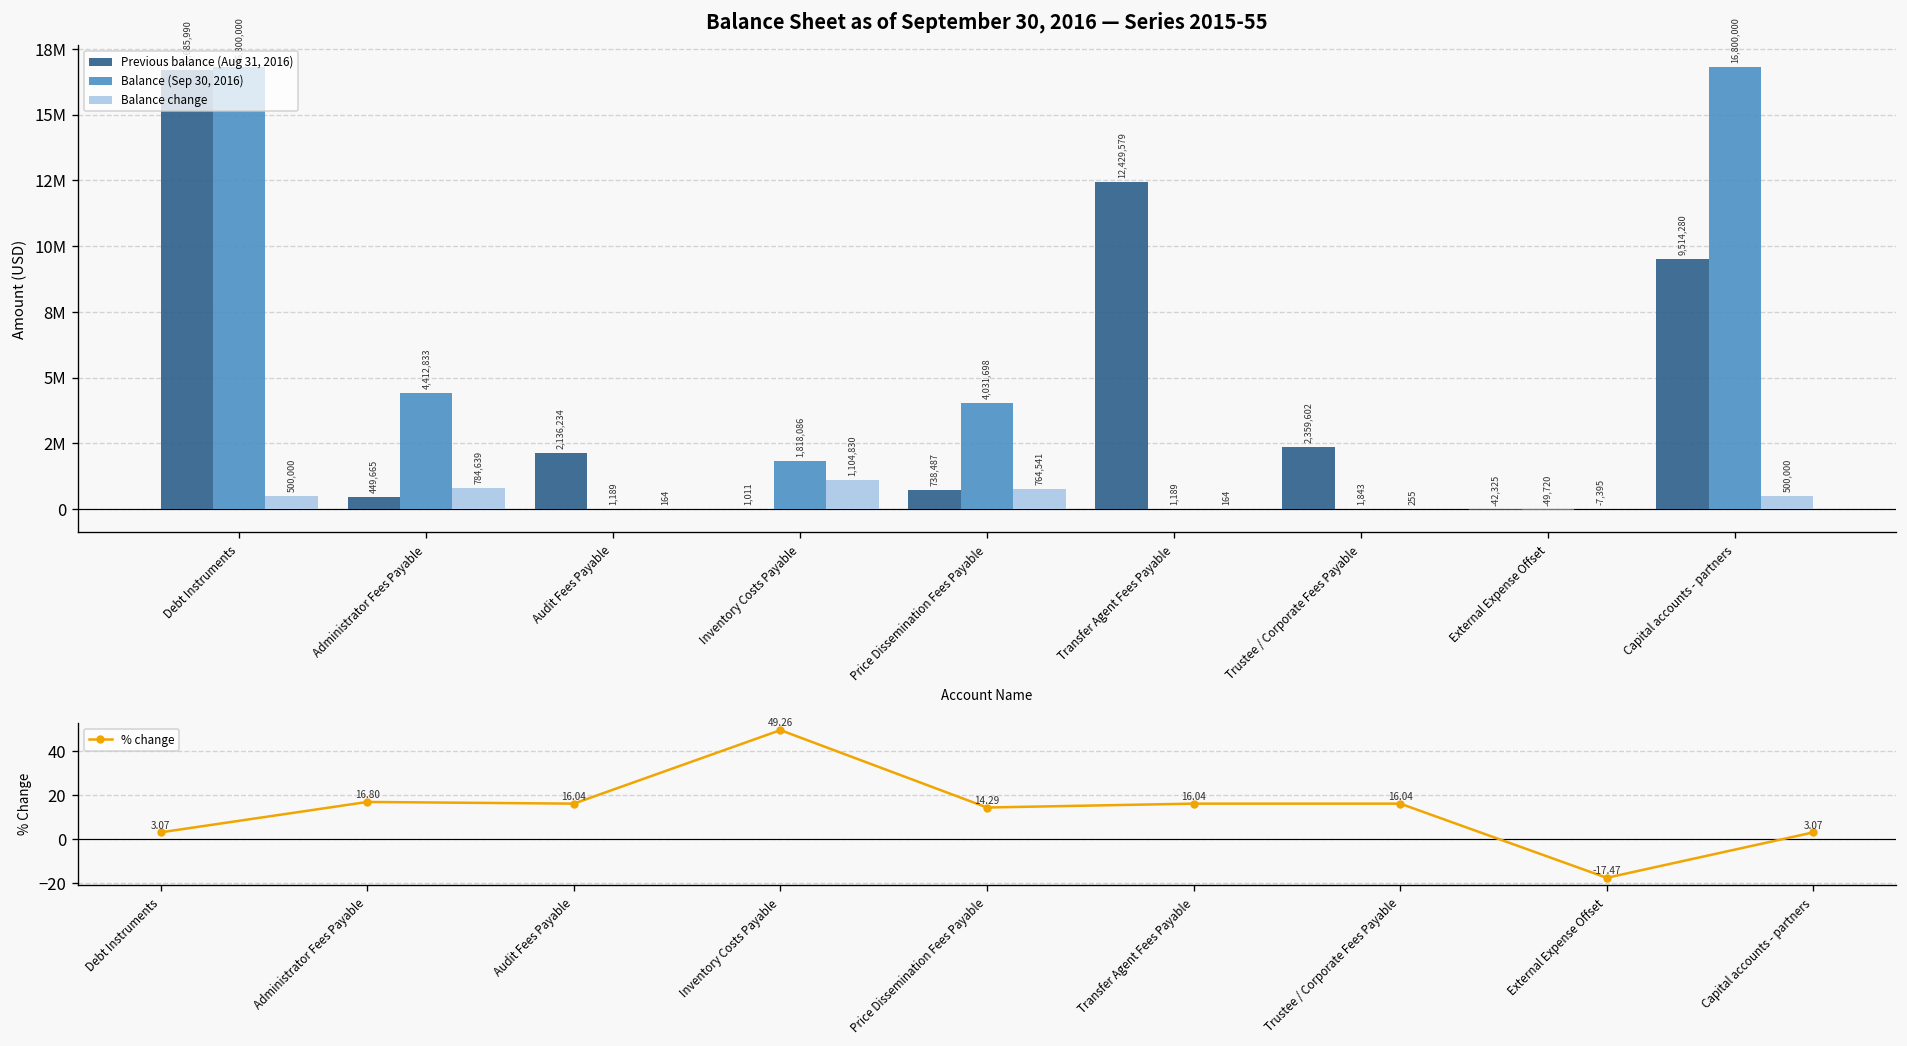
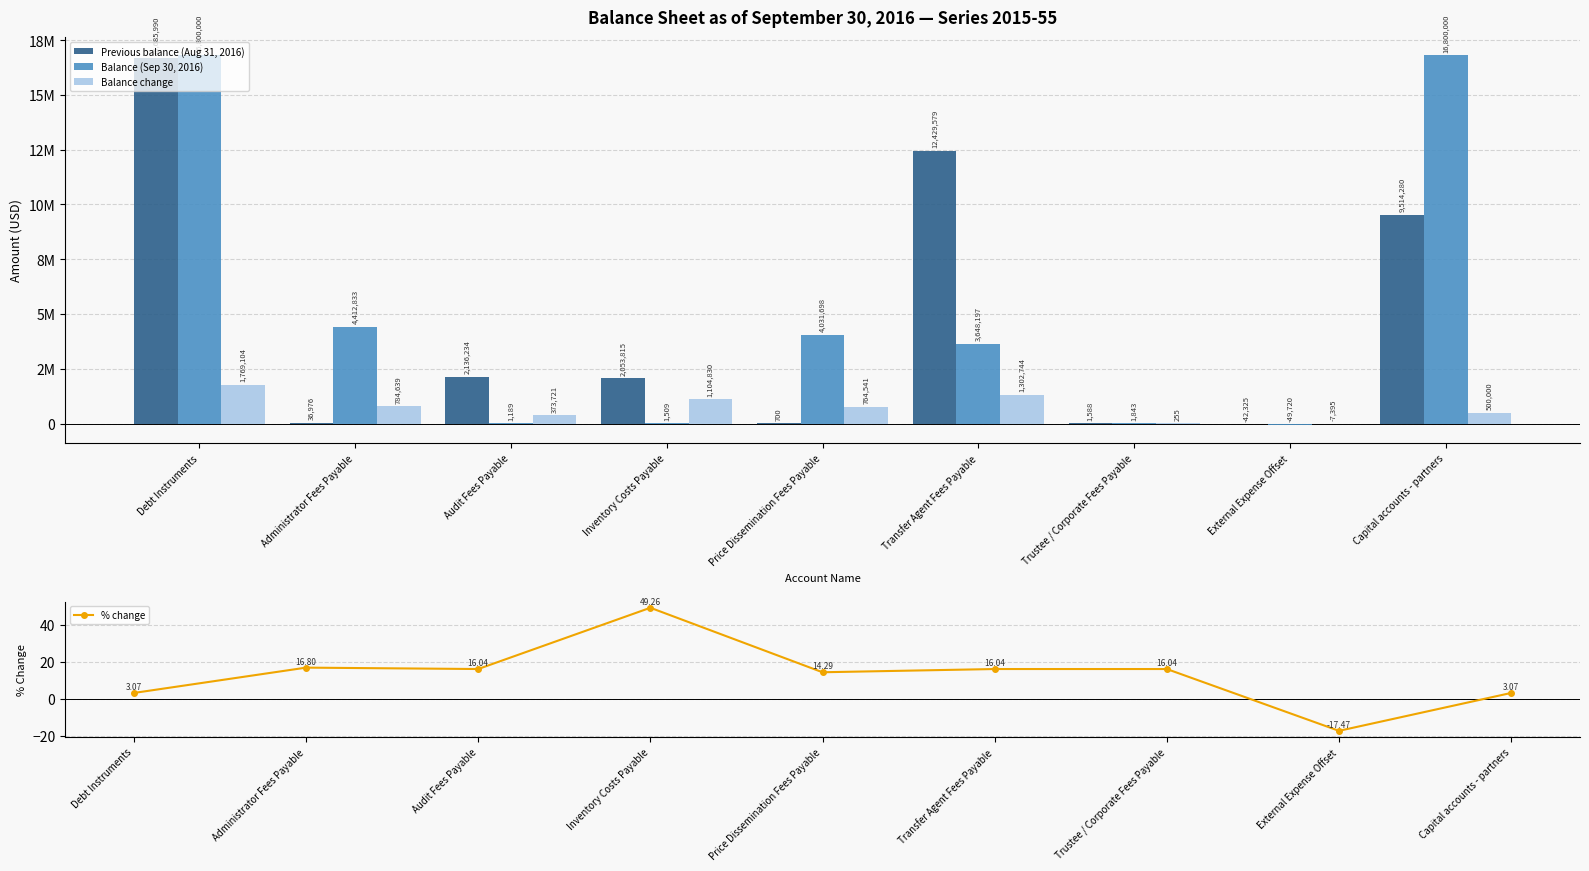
Balance Sheet as of September 30, 2016 — Series 2015-55, Balance change, Debt Instruments: 500,000 -> 1,769,104
Balance Sheet as of September 30, 2016 — Series 2015-55, Previous balance (Aug 31, 2016), Administrator Fees Payable: 449,665 -> 36,976
Balance Sheet as of September 30, 2016 — Series 2015-55, Balance change, Audit Fees Payable: 164 -> 373,721
Balance Sheet as of September 30, 2016 — Series 2015-55, Previous balance (Aug 31, 2016), Inventory Costs Payable: 1,011 -> 2,053,815
Balance Sheet as of September 30, 2016 — Series 2015-55, Balance (Sep 30, 2016), Inventory Costs Payable: 1,818,086 -> 1,509
Balance Sheet as of September 30, 2016 — Series 2015-55, Previous balance (Aug 31, 2016), Price Dissemination Fees Payable: 738,487 -> 700
Balance Sheet as of September 30, 2016 — Series 2015-55, Balance (Sep 30, 2016), Transfer Agent Fees Payable: 1,189 -> 3,648,197
Balance Sheet as of September 30, 2016 — Series 2015-55, Balance change, Transfer Agent Fees Payable: 164 -> 1,302,744
Balance Sheet as of September 30, 2016 — Series 2015-55, Previous balance (Aug 31, 2016), Trustee / Corporate Fees Payable: 2,359,602 -> 1,588
